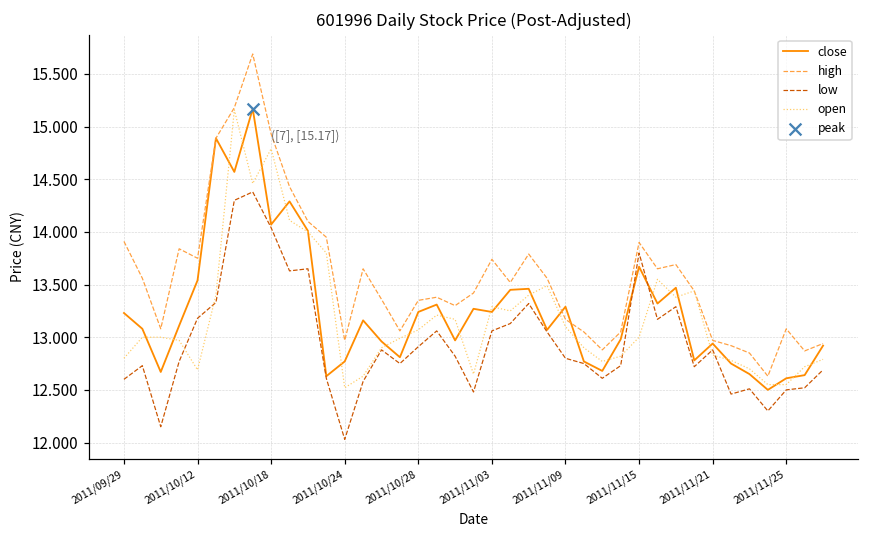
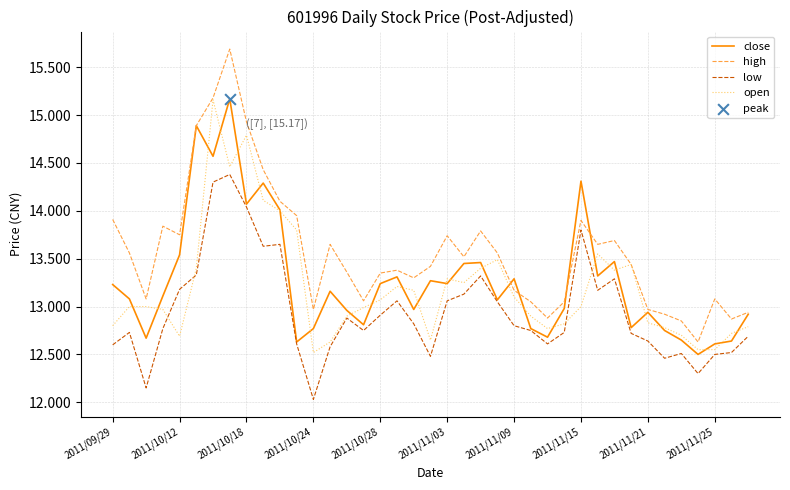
close, 2011/11/15: 13.7 -> 14.3
low, 2011/11/21: 12.9 -> 12.6
